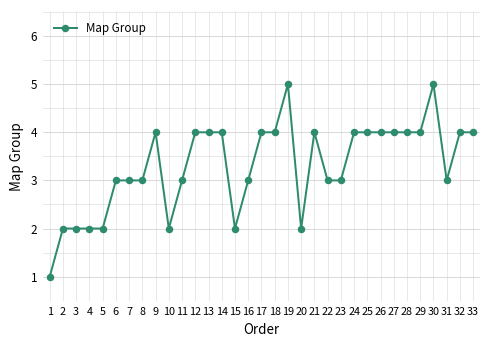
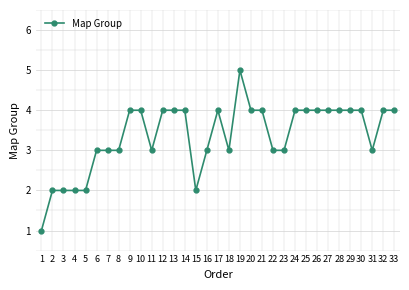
10: 2 -> 4
18: 4 -> 3
20: 2 -> 4
30: 5 -> 4
